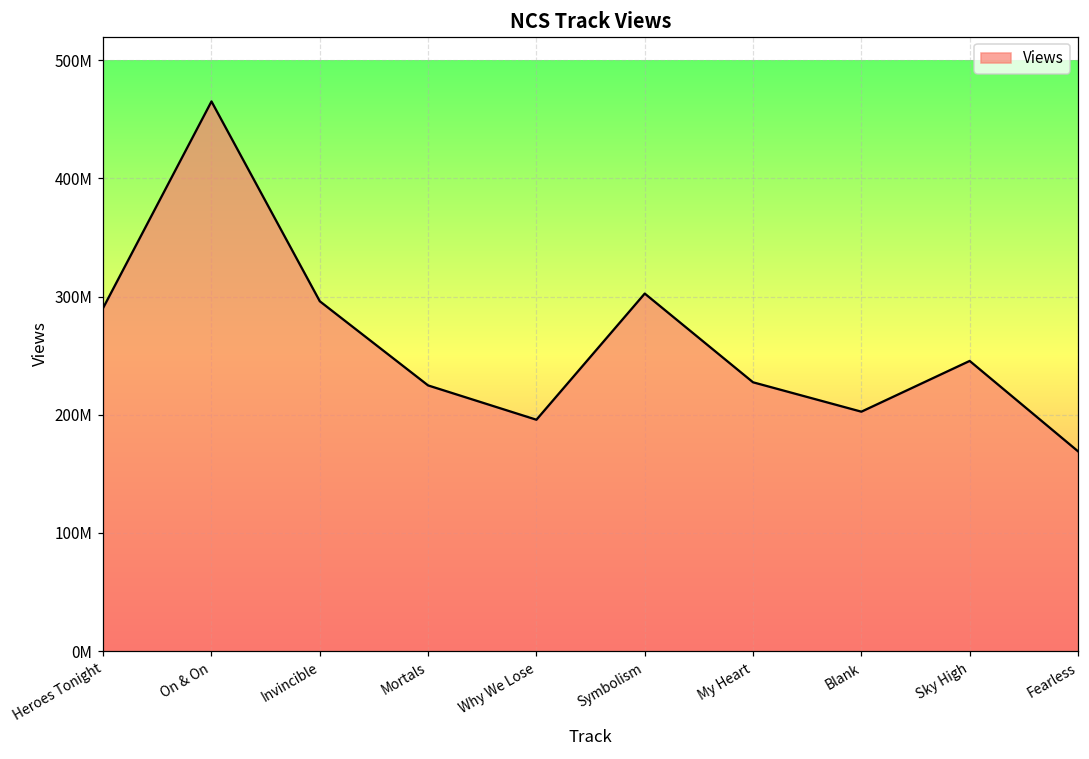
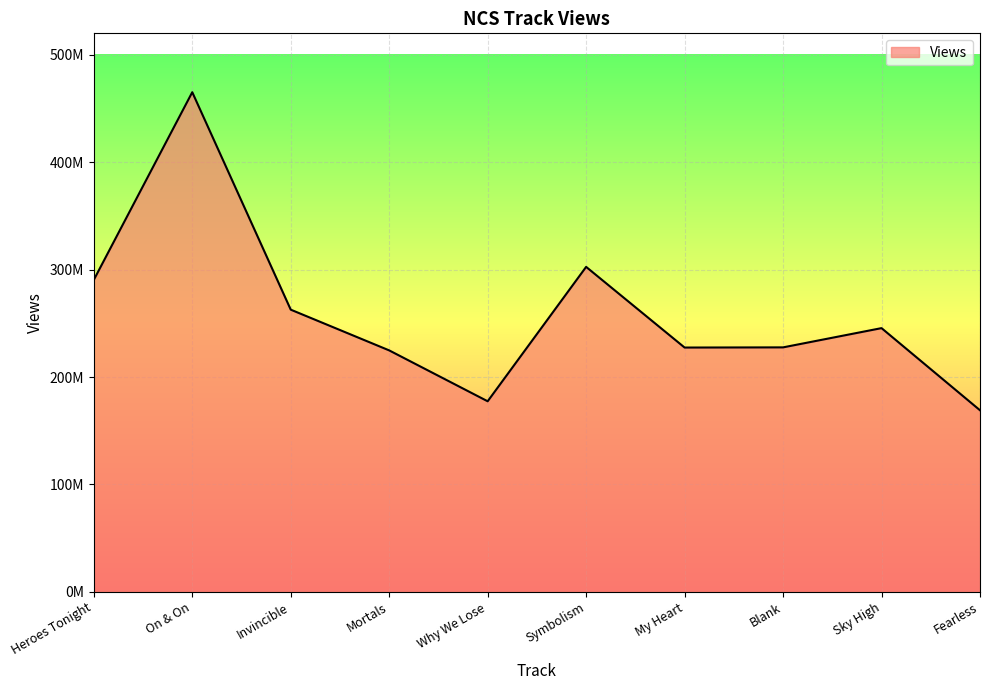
Invincible: 296000000 -> 263000000
Why We Lose: 196000000 -> 177000000
Blank: 203000000 -> 228000000
